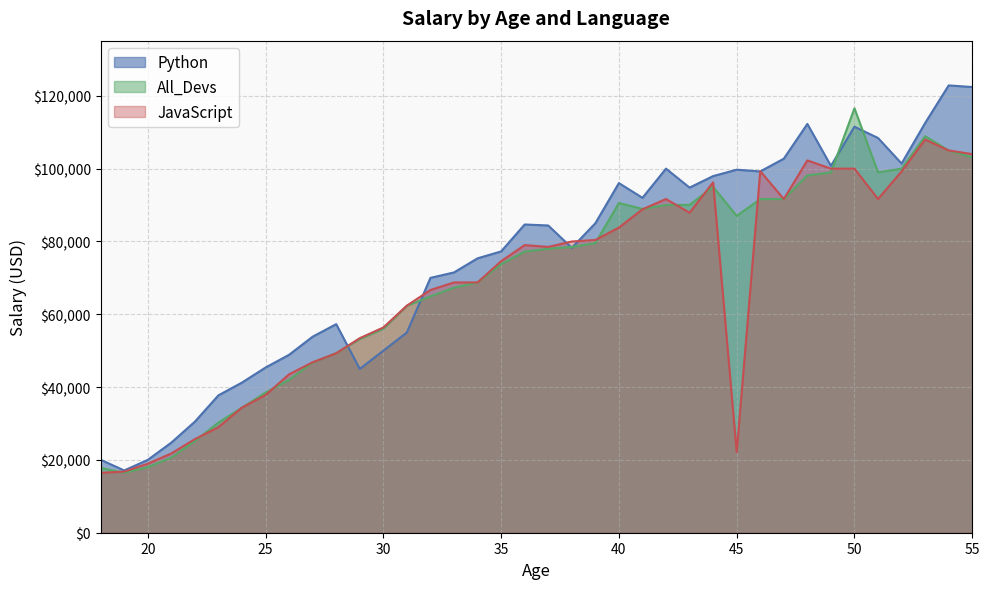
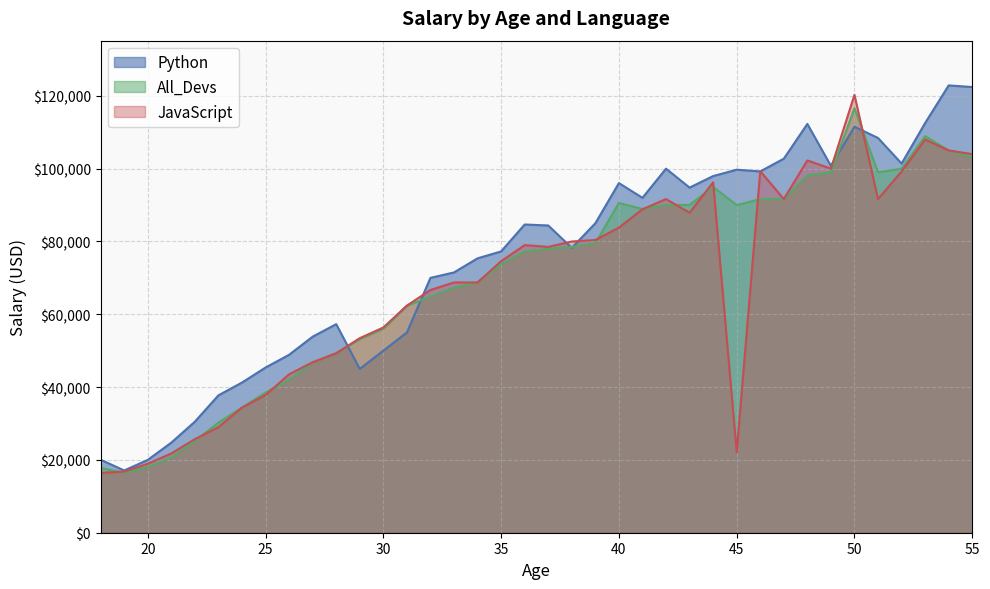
All_Devs, 45: $87,000 -> $90,000
JavaScript, 50: $100,000 -> $120,000
